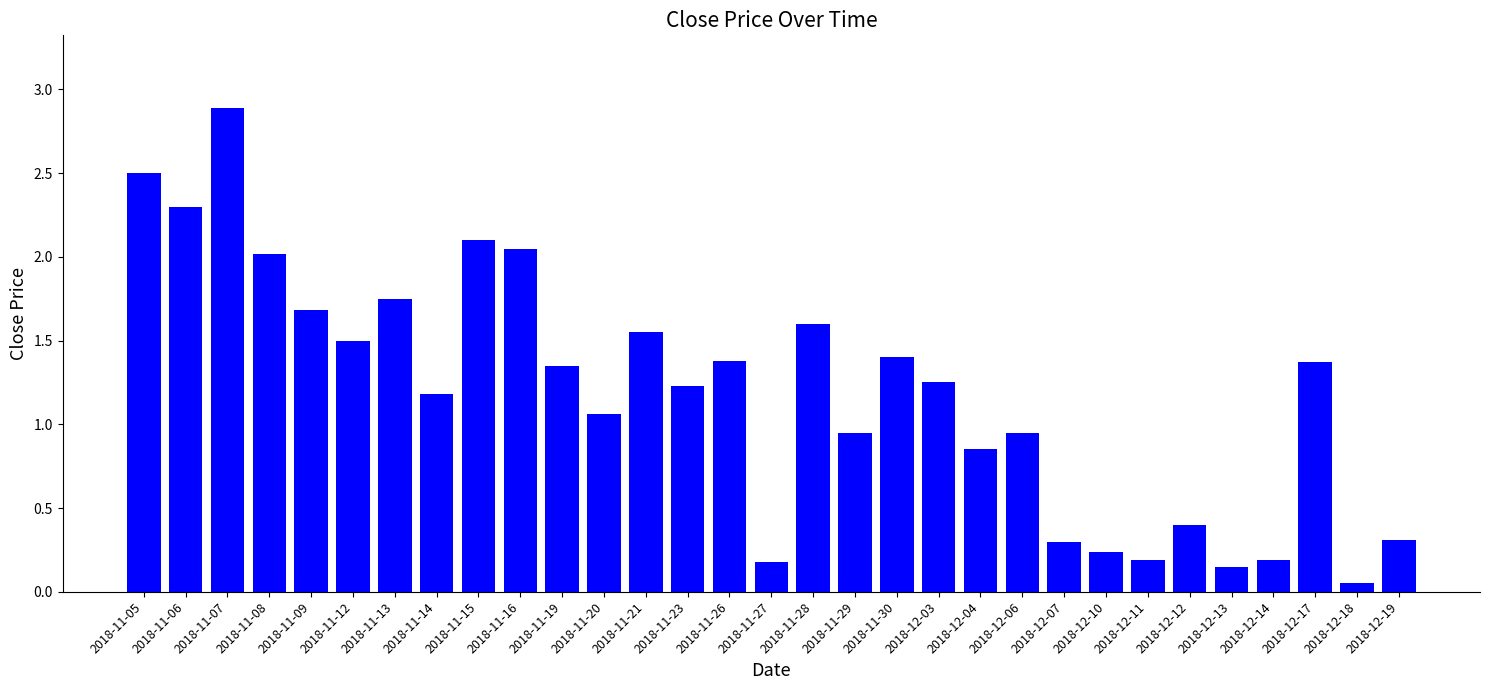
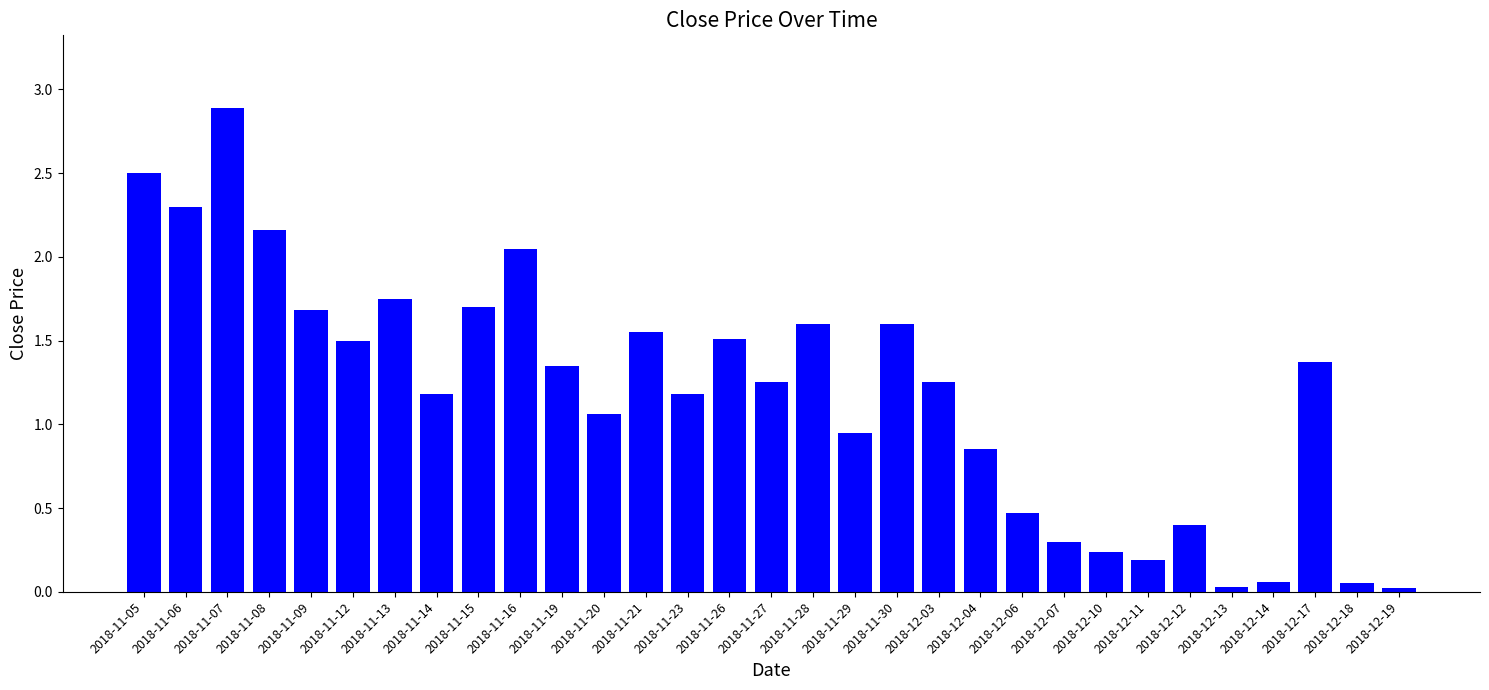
2018-11-08: 2.02 -> 2.16
2018-11-15: 2.1 -> 1.7
2018-11-23: 1.23 -> 1.18
2018-11-26: 1.38 -> 1.51
2018-11-27: 0.18 -> 1.25
2018-11-30: 1.4 -> 1.6
2018-12-06: 0.95 -> 0.47
2018-12-13: 0.15 -> 0.03
2018-12-14: 0.19 -> 0.06
2018-12-19: 0.31 -> 0.02
